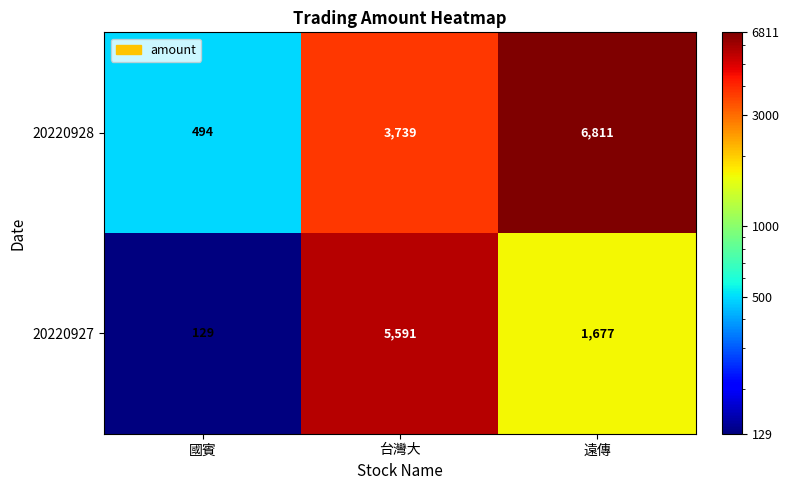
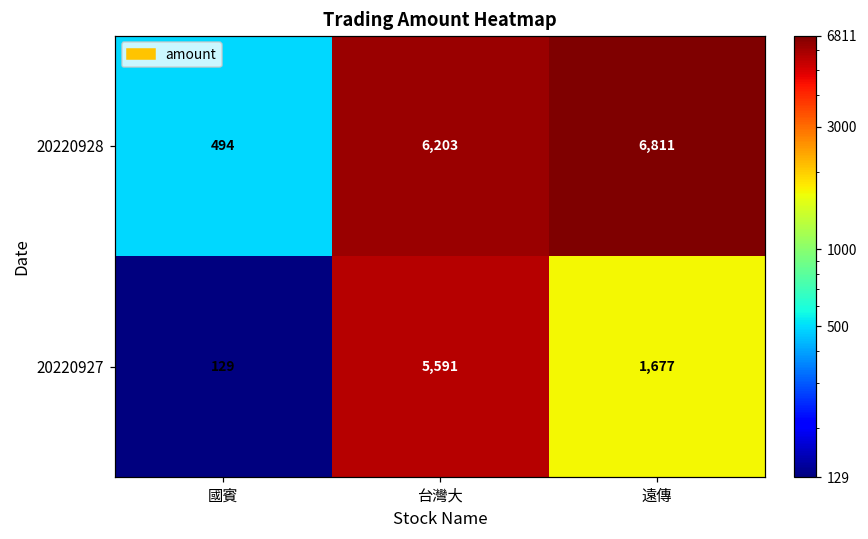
20220928, 台灣大: 3,739 -> 6,203
